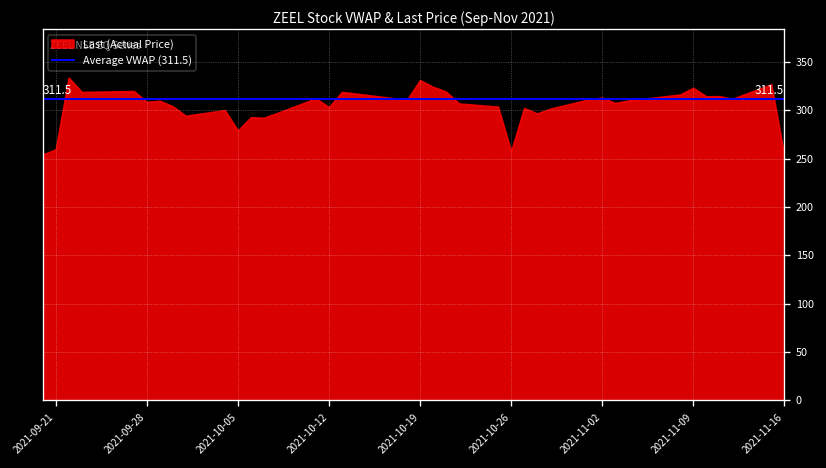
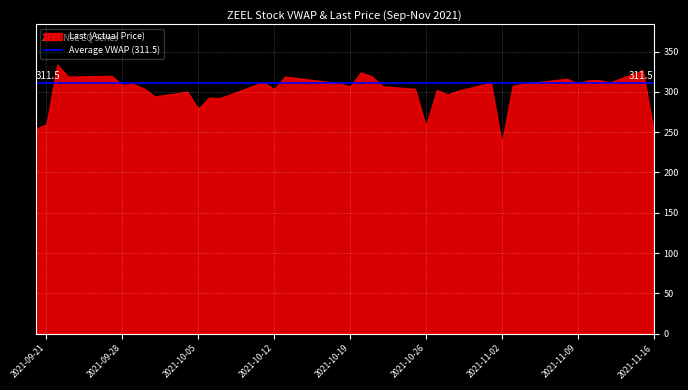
2021-10-19: 330 -> 310
2021-11-02: 310 -> 240
2021-11-09: 320 -> 310
